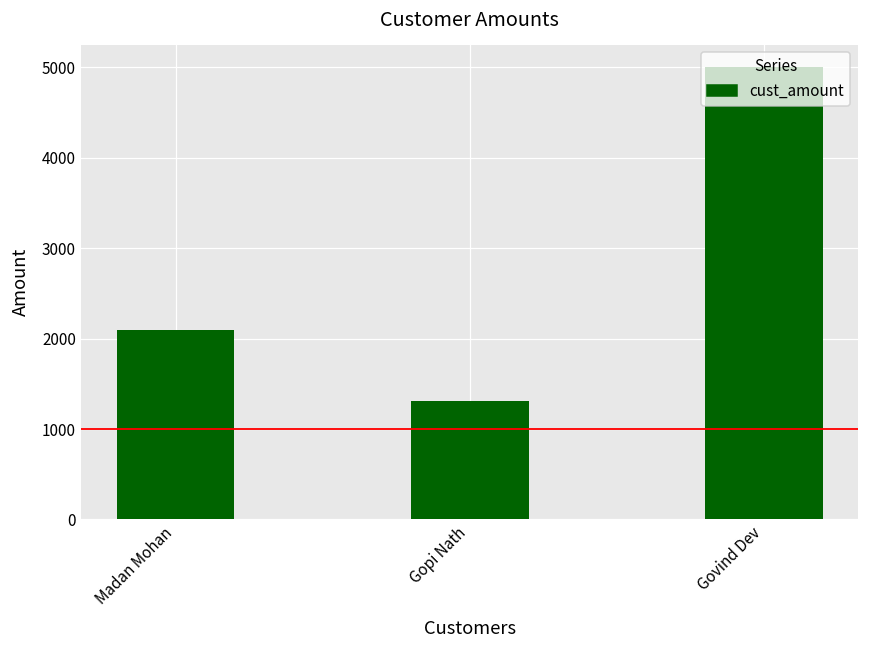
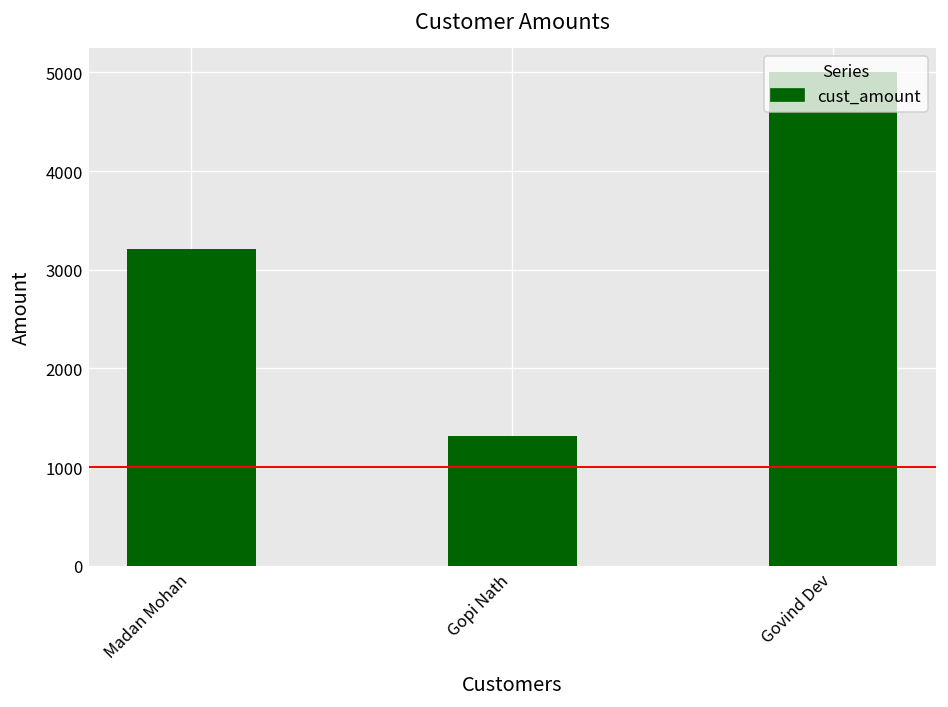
Madan Mohan: 2100 -> 3200
